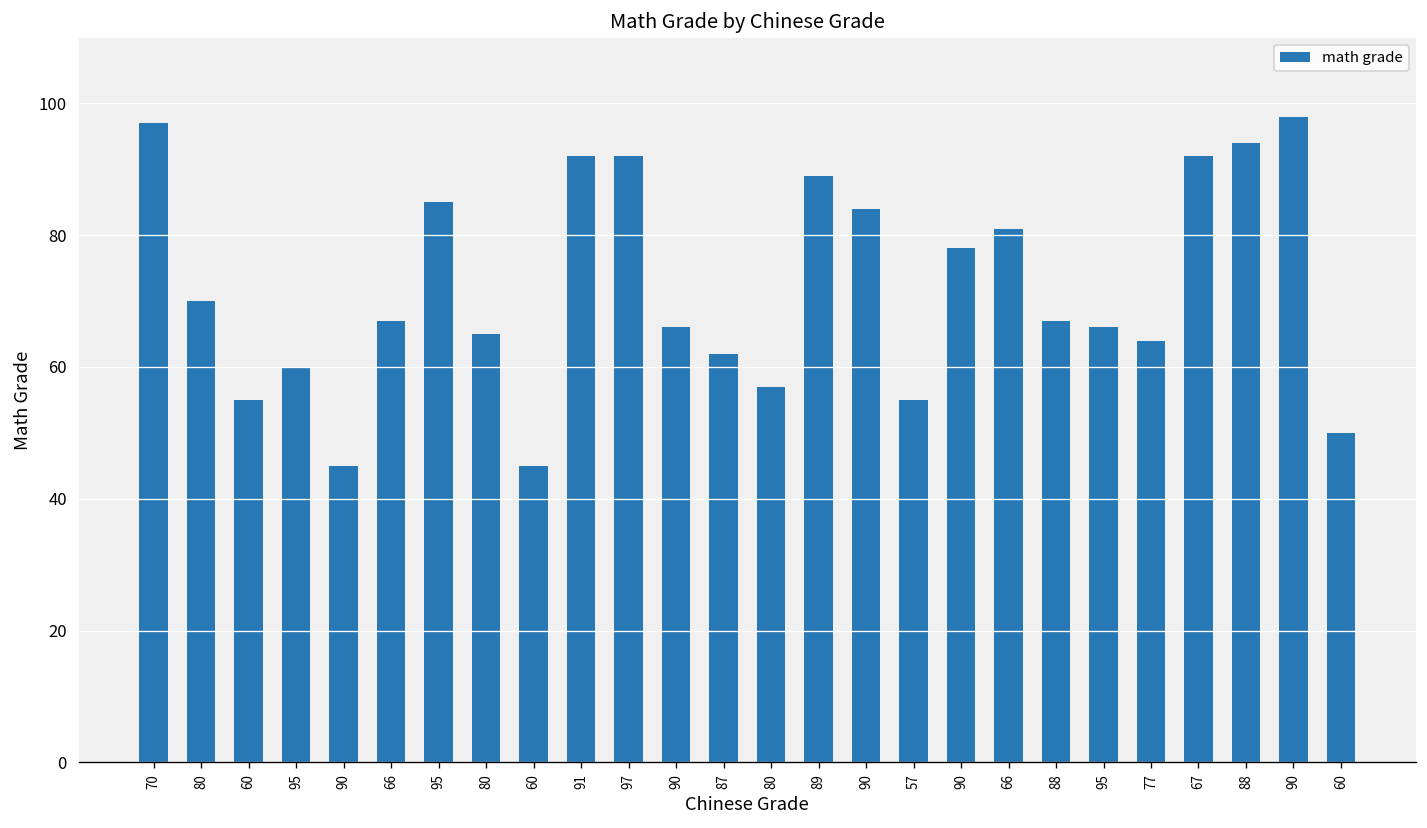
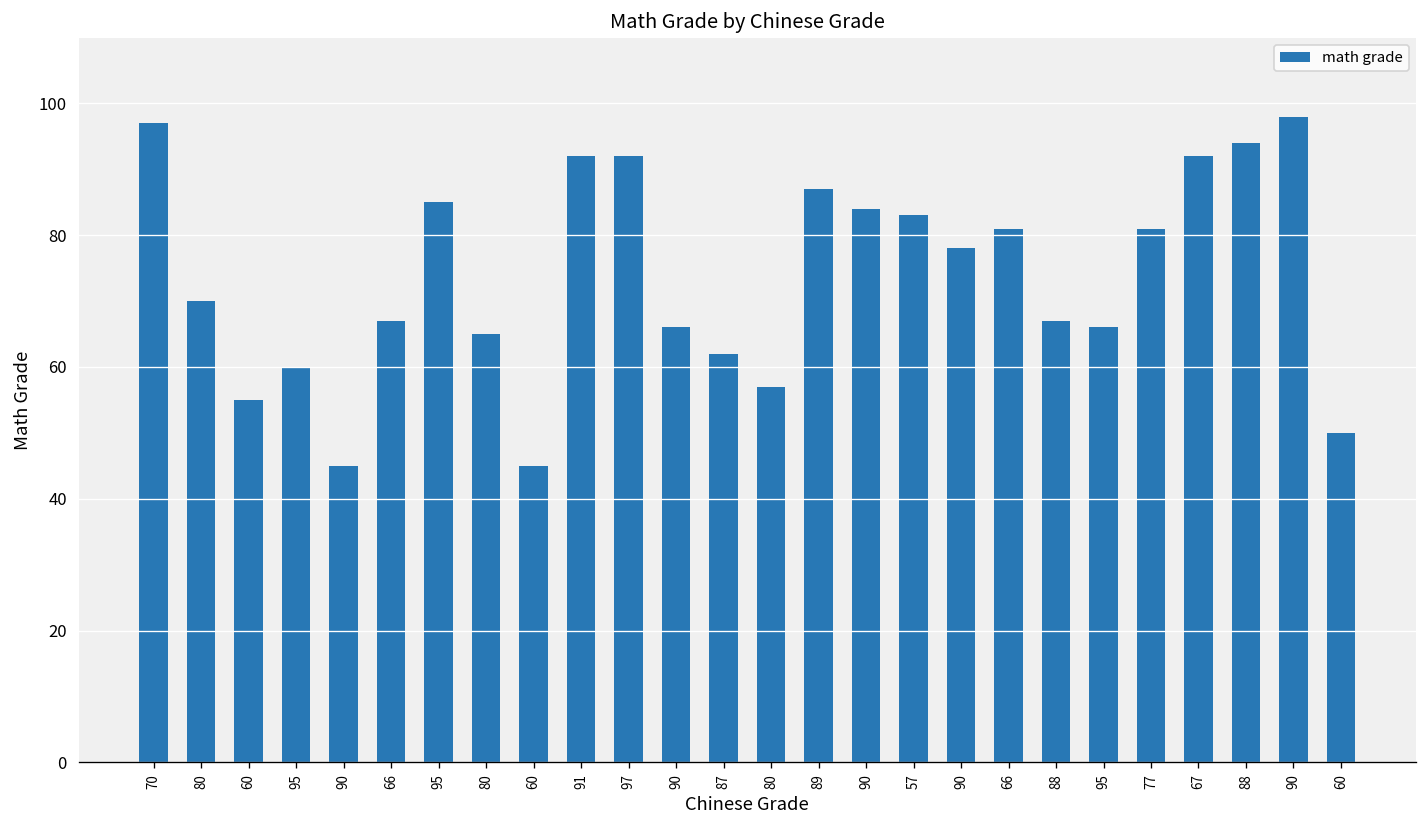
89: 89 -> 87
57: 55 -> 83
77: 64 -> 81
